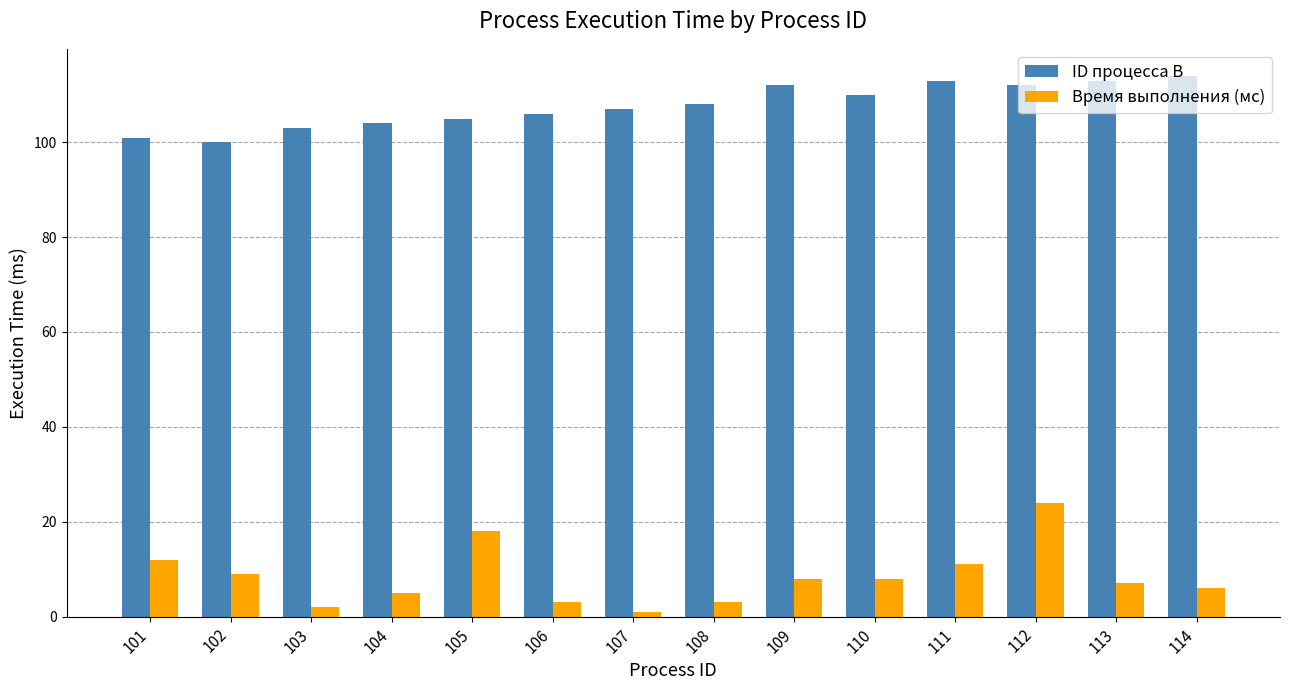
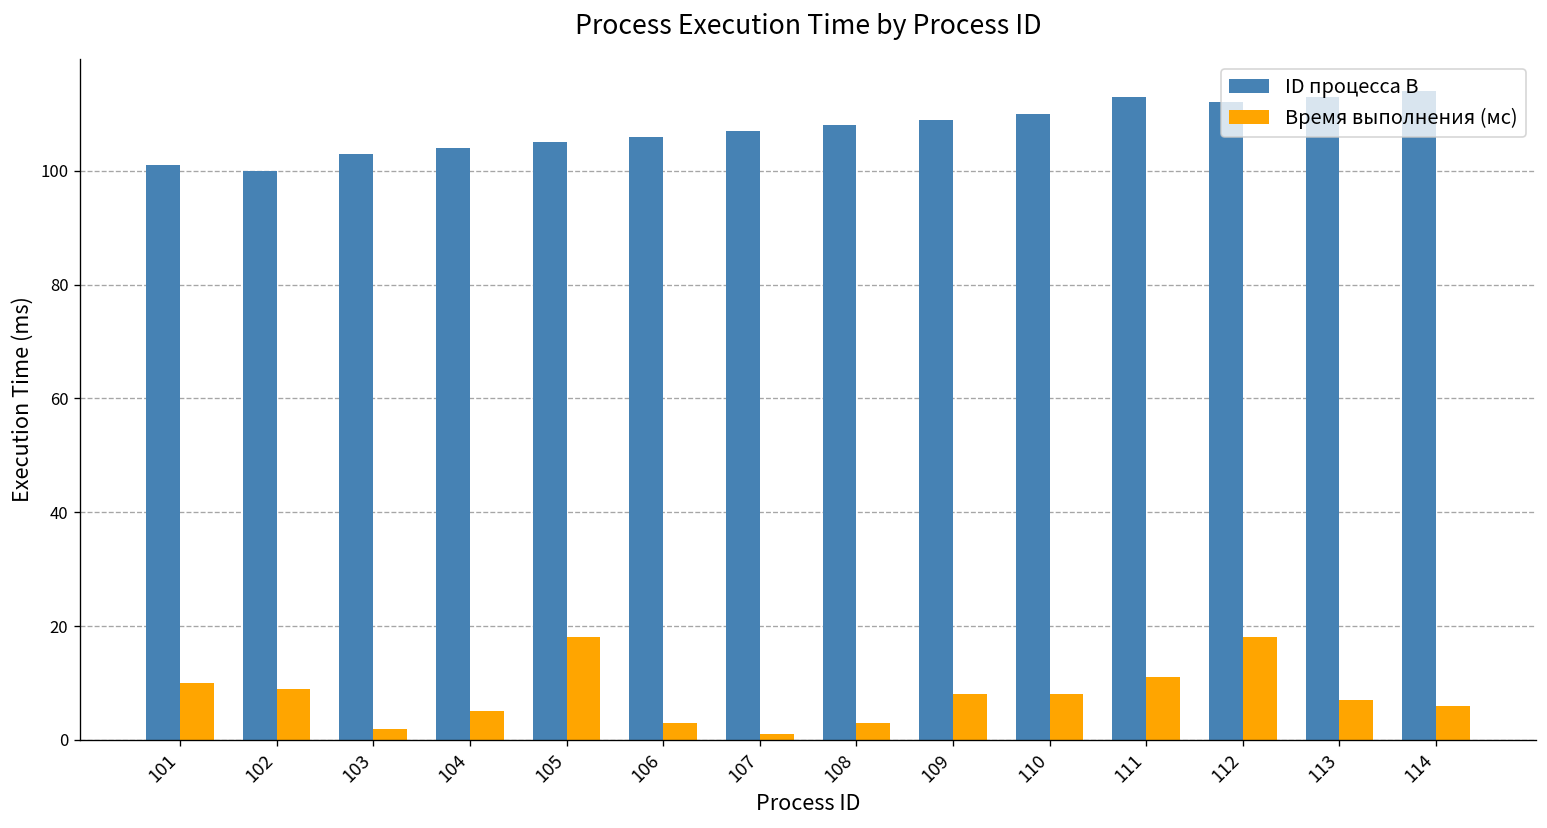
Время выполнения (мс), 101: 12 -> 10
ID процесса B, 109: 112 -> 109
Время выполнения (мс), 112: 24 -> 18
